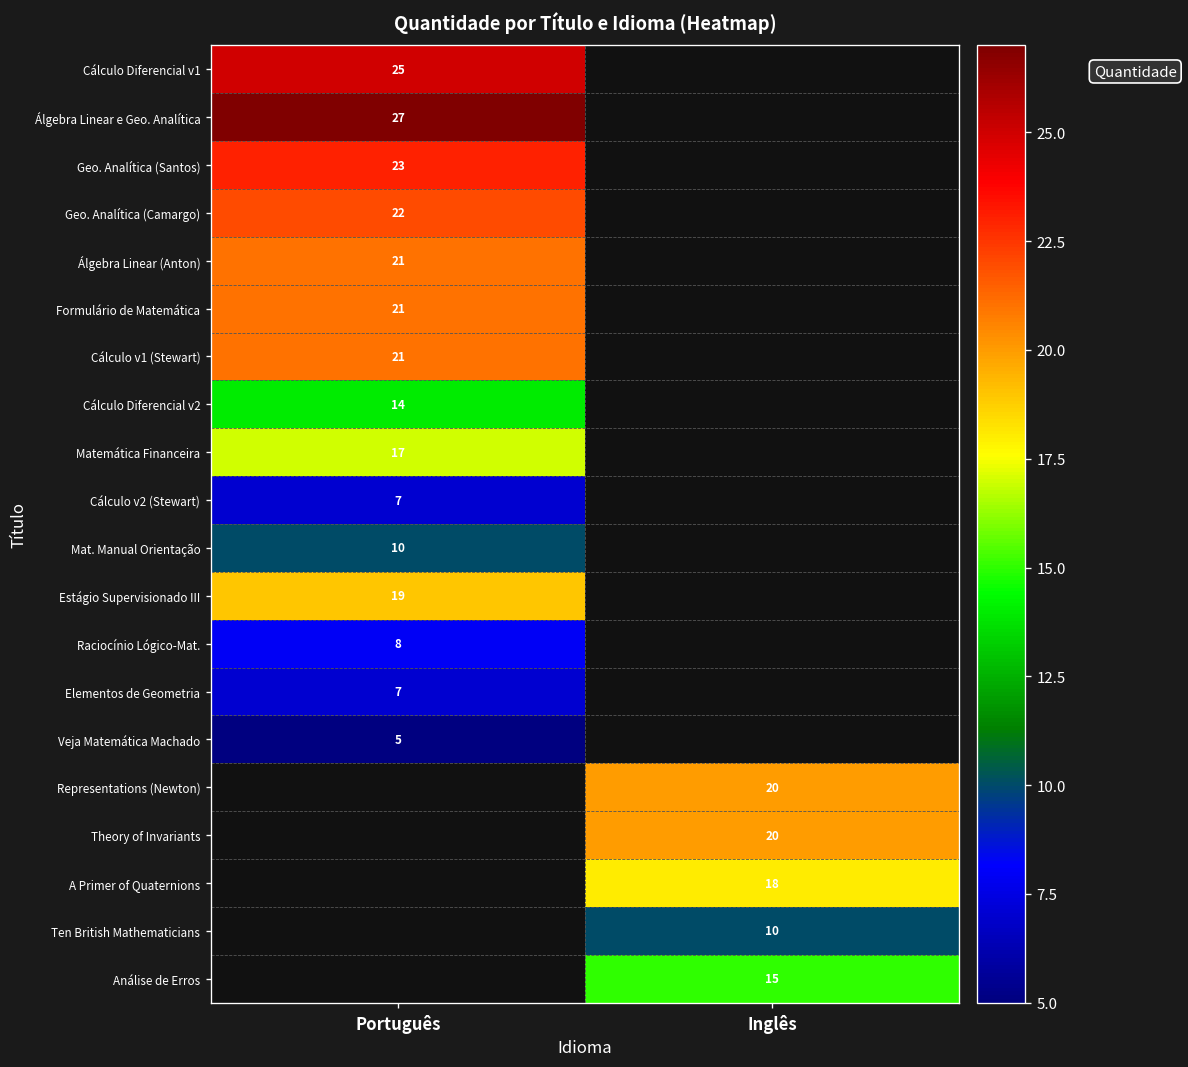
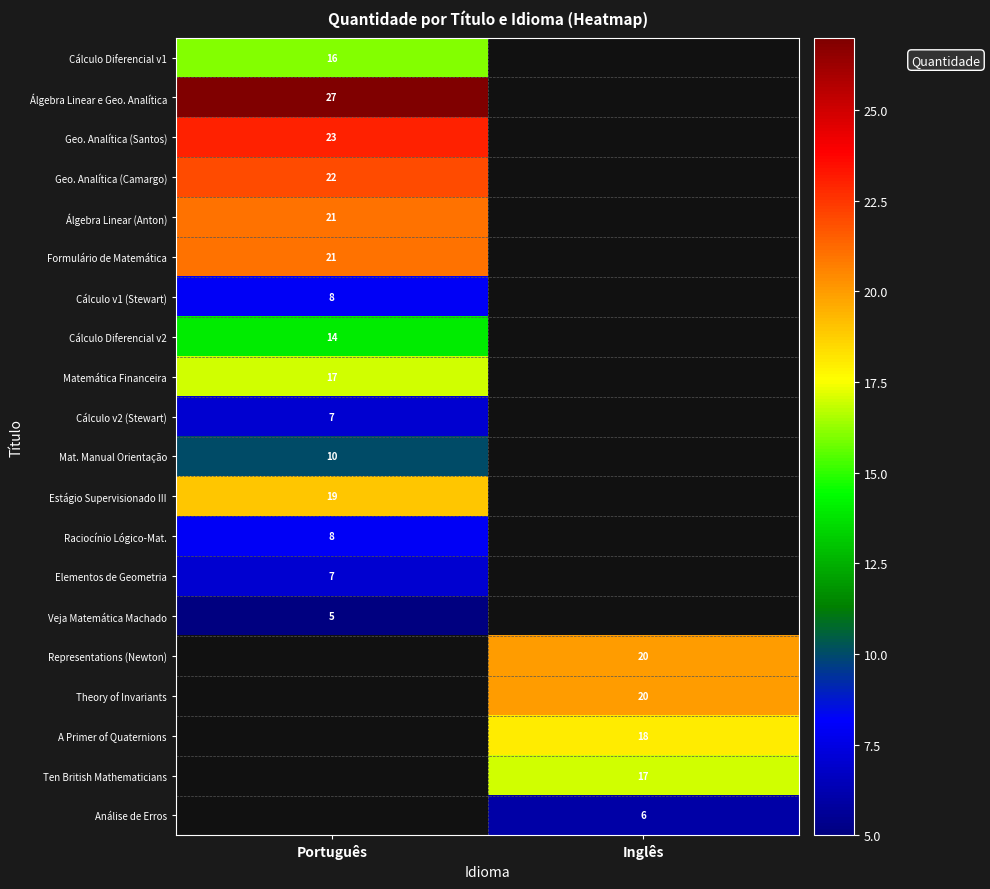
Cálculo Diferencial v1, Português: 25 -> 16
Cálculo v1 (Stewart), Português: 21 -> 8
Ten British Mathematicians, Inglês: 10 -> 17
Análise de Erros, Inglês: 15 -> 6
